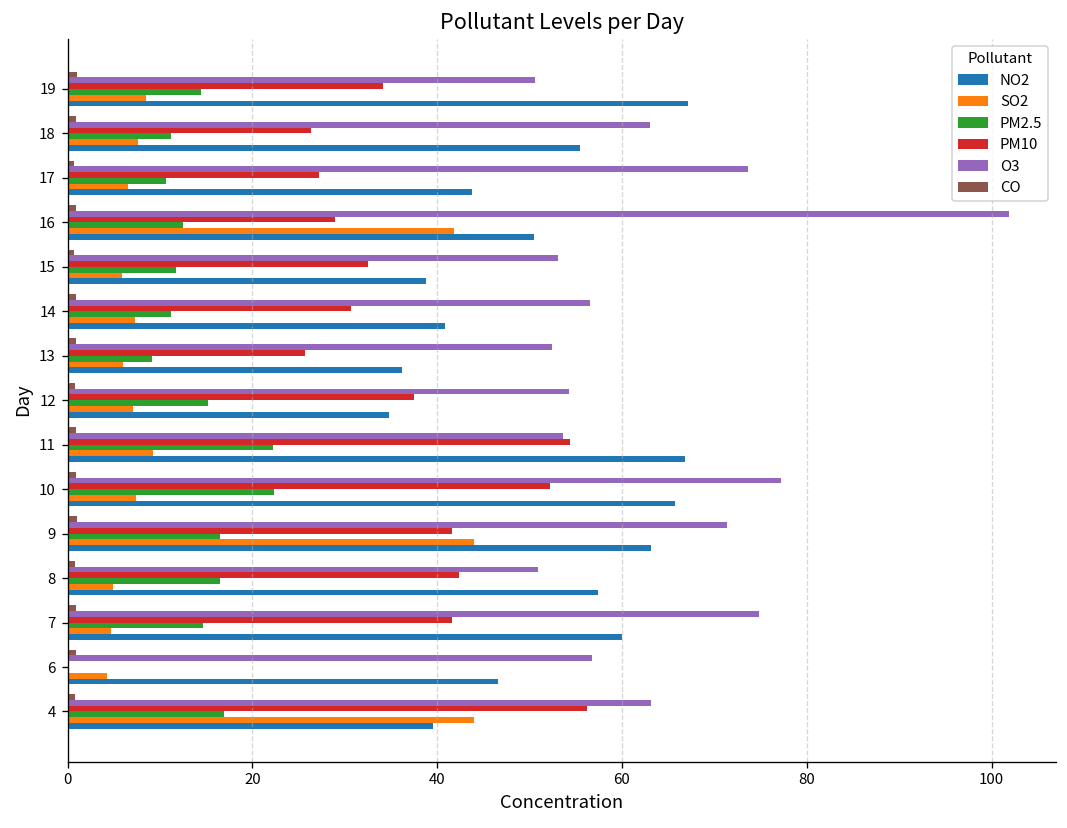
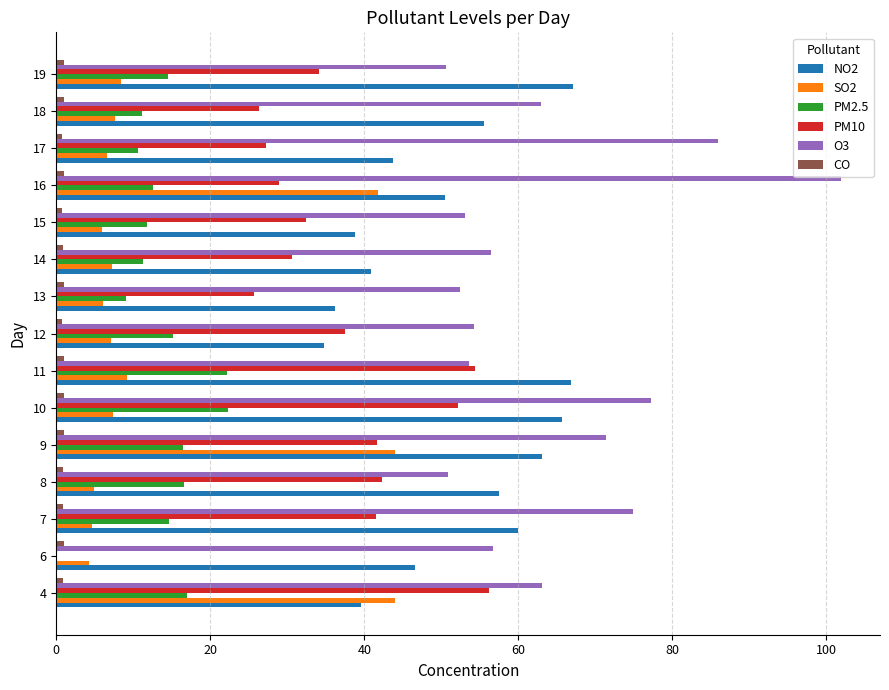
O3, 17: 74 -> 86
